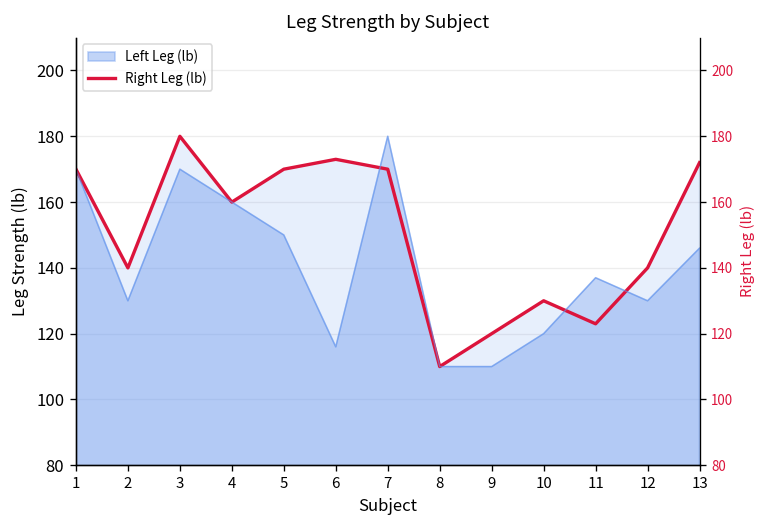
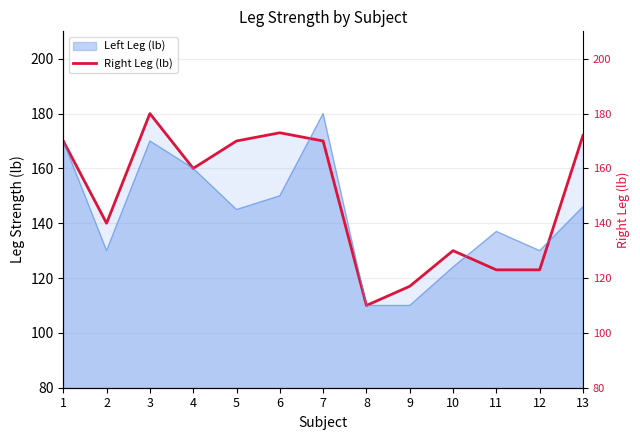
Left Leg (lb), 5: 150 -> 145
Left Leg (lb), 6: 116 -> 150
Right Leg (lb), 9: 120 -> 117
Left Leg (lb), 10: 120 -> 124
Right Leg (lb), 12: 140 -> 123
